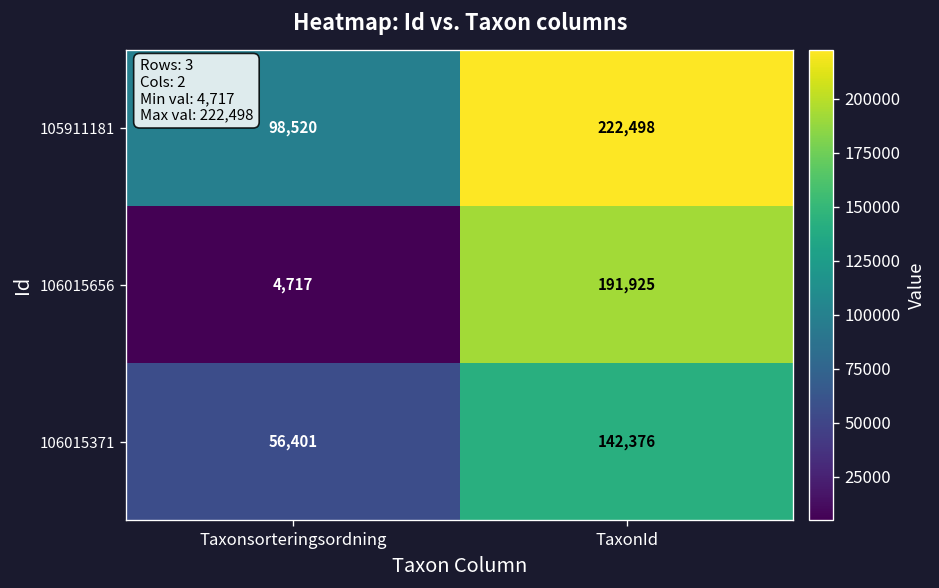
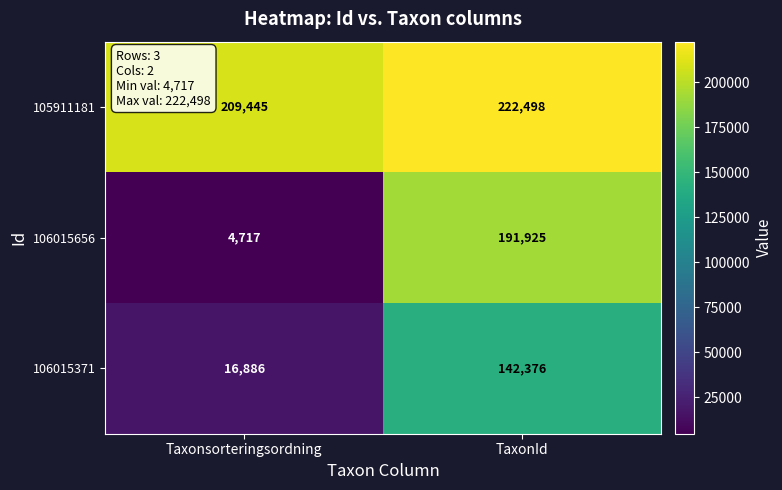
105911181, Taxonsorteringsordning: 98,520 -> 209,445
106015371, Taxonsorteringsordning: 56,401 -> 16,886
